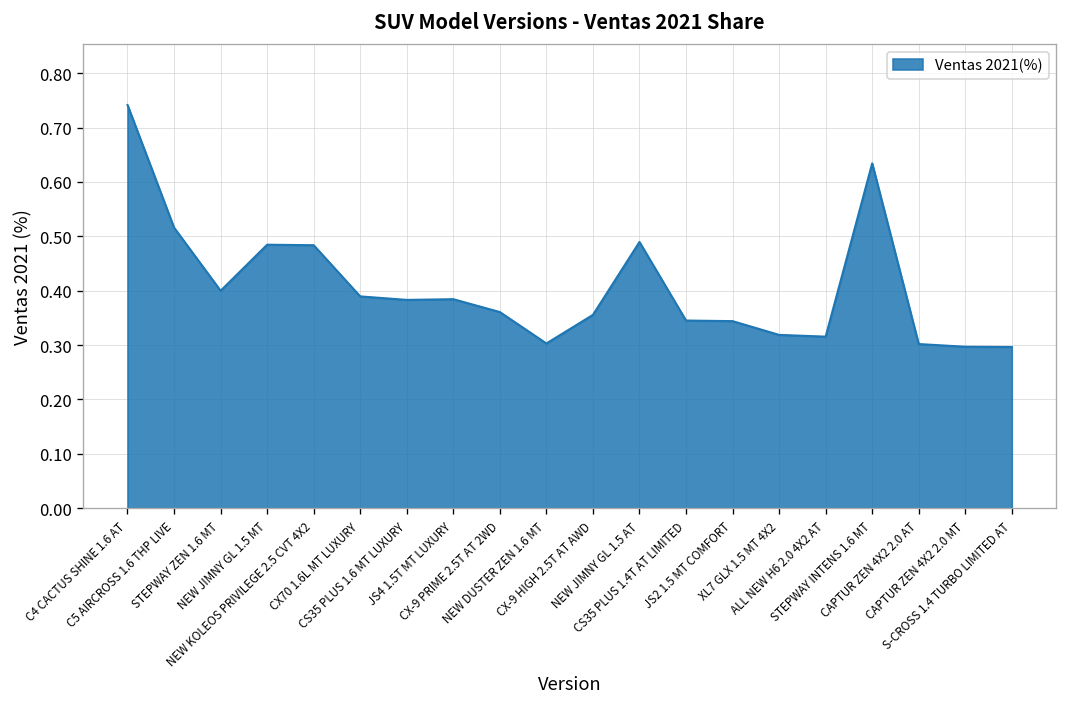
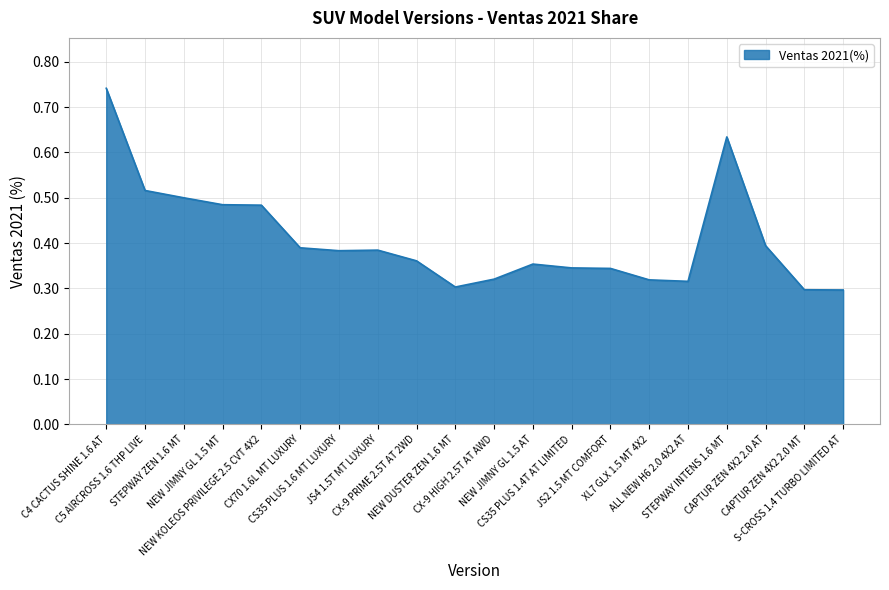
STEPWAY ZEN 1.6 MT: 0.4 -> 0.5
CX-9 HIGH 2.5T AT AWD: 0.36 -> 0.32
NEW JIMNY GL 1.5 AT: 0.49 -> 0.35
CAPTUR ZEN 4X2 2.0 AT: 0.30 -> 0.39
